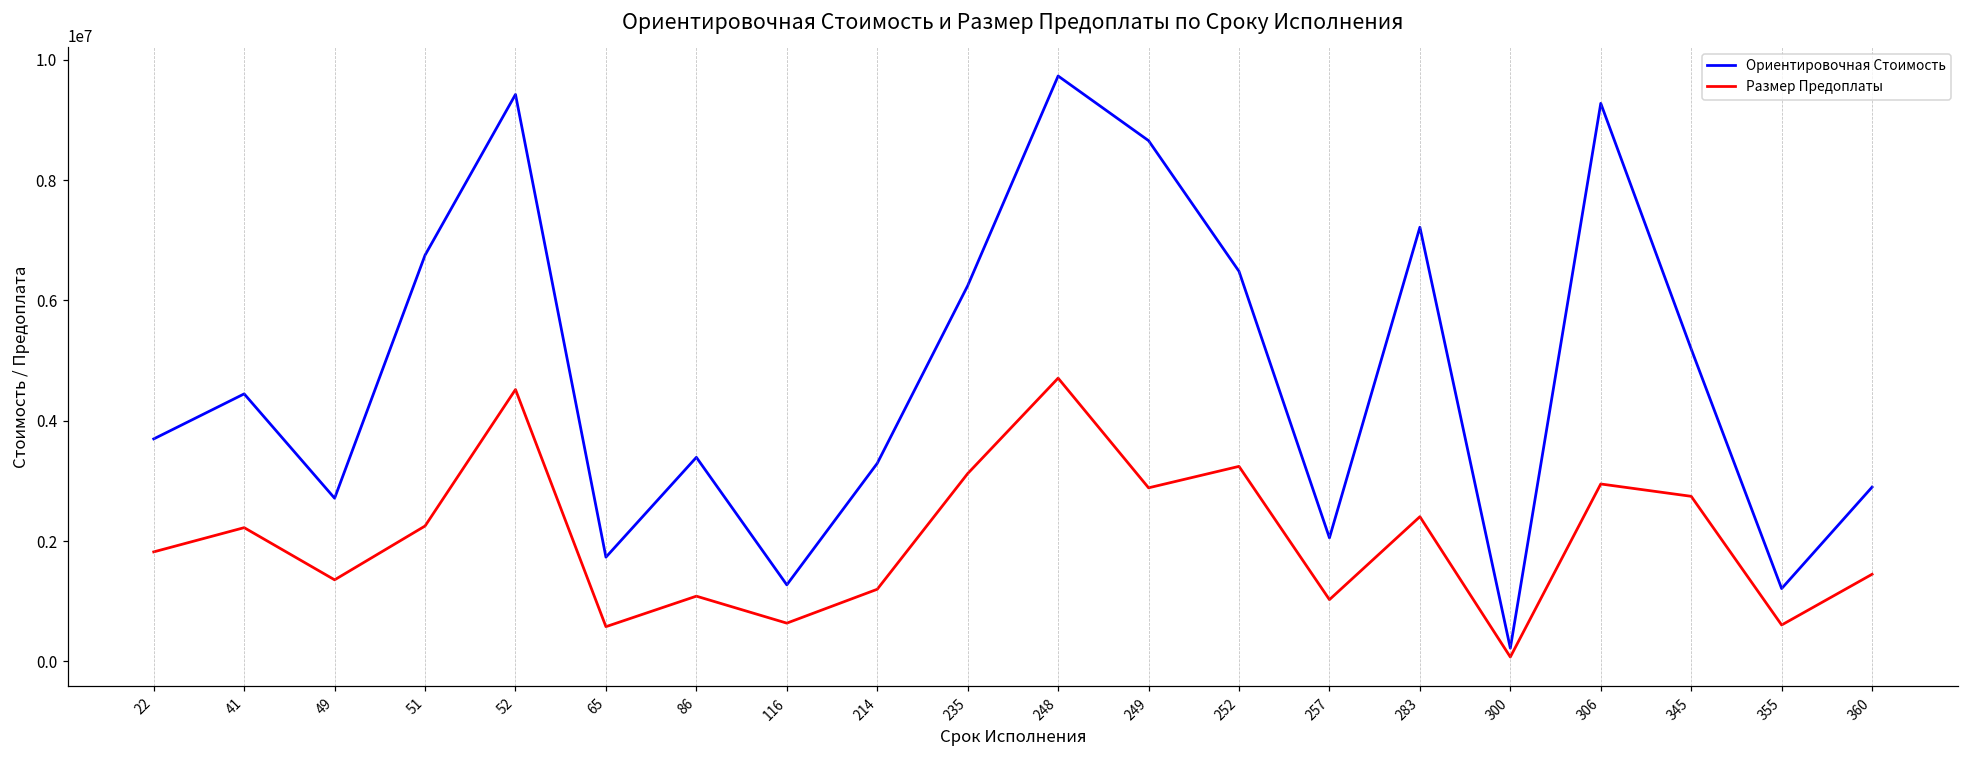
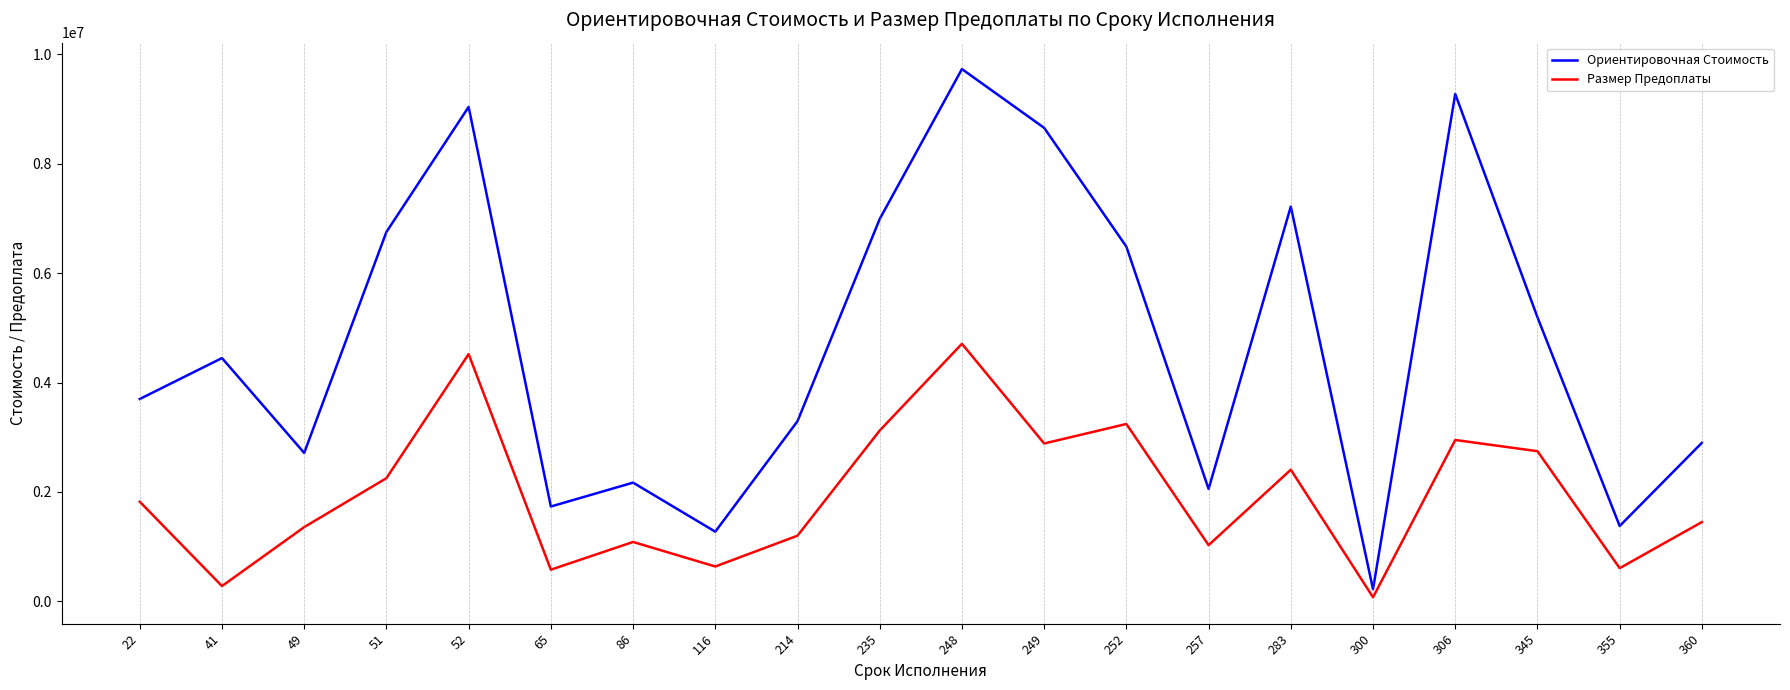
Размер Предоплаты, 41: 2200000 -> 300000
Ориентировочная Стоимость, 52: 9400000 -> 9000000
Ориентировочная Стоимость, 86: 3400000 -> 2200000
Ориентировочная Стоимость, 235: 6200000 -> 7000000
Ориентировочная Стоимость, 355: 1200000 -> 1400000
